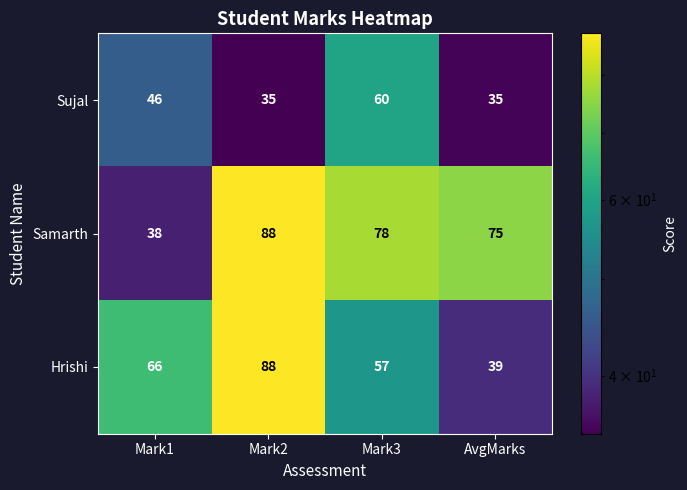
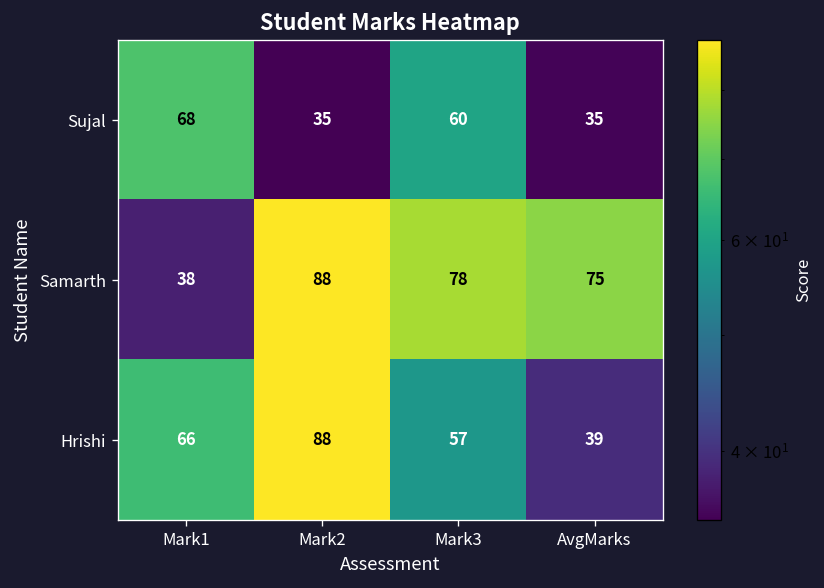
Sujal, Mark1: 46 -> 68
